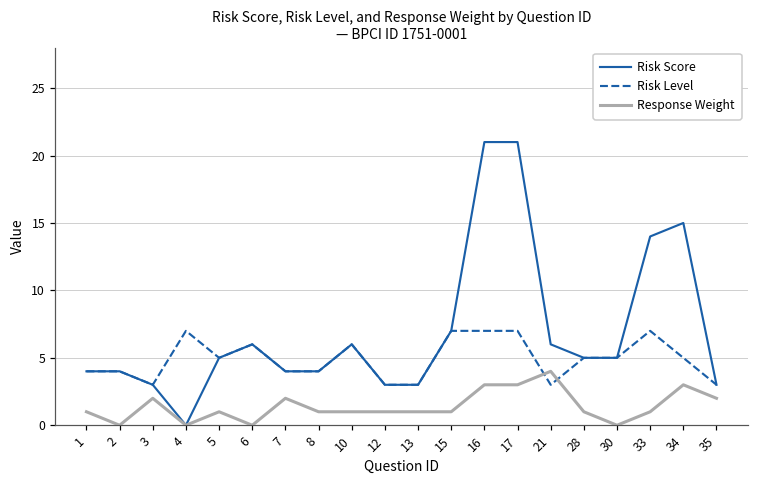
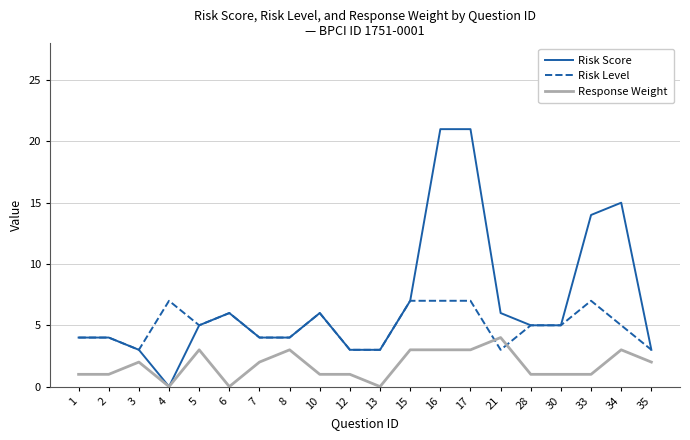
Response Weight, 2: 0 -> 1
Response Weight, 5: 1 -> 3
Response Weight, 8: 1 -> 3
Response Weight, 13: 1 -> 0
Response Weight, 15: 1 -> 3
Response Weight, 30: 0 -> 1
